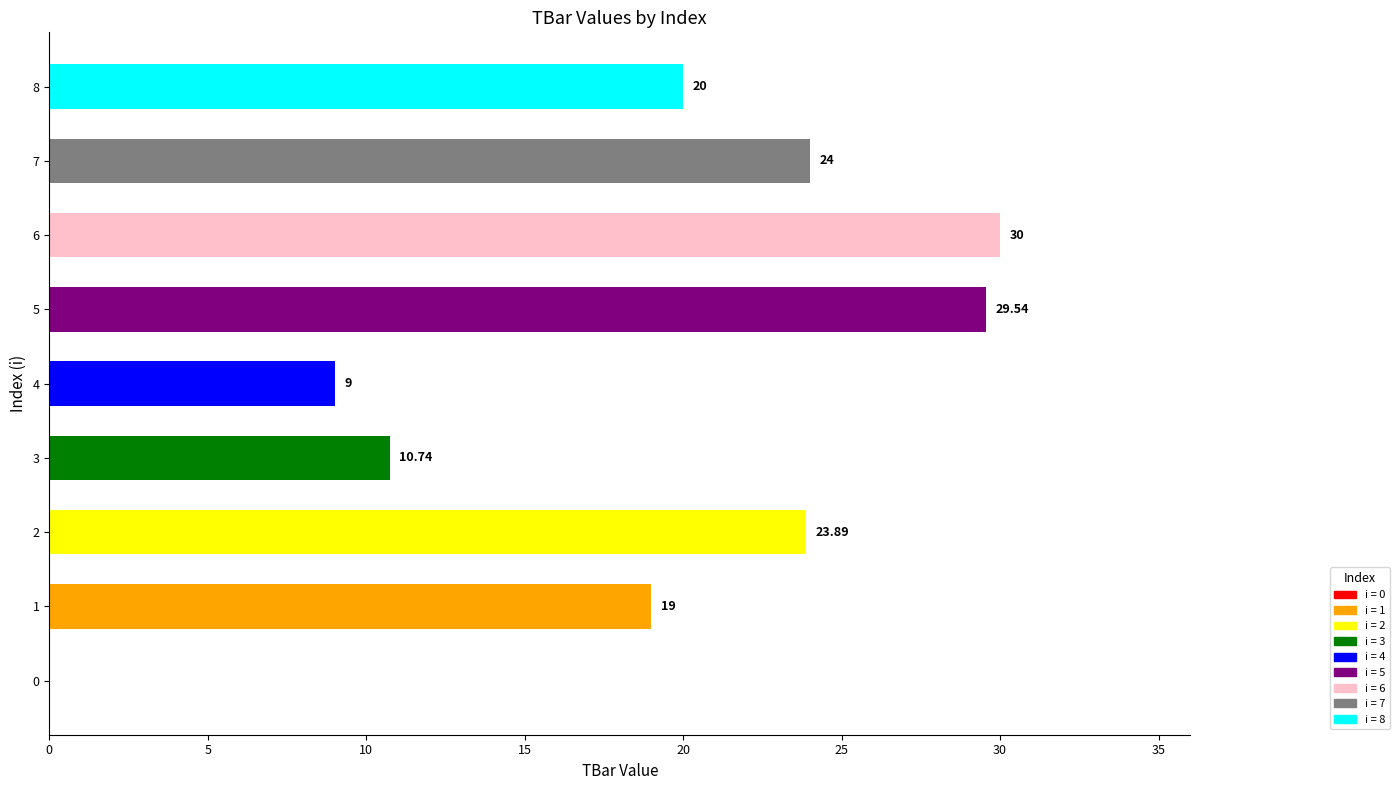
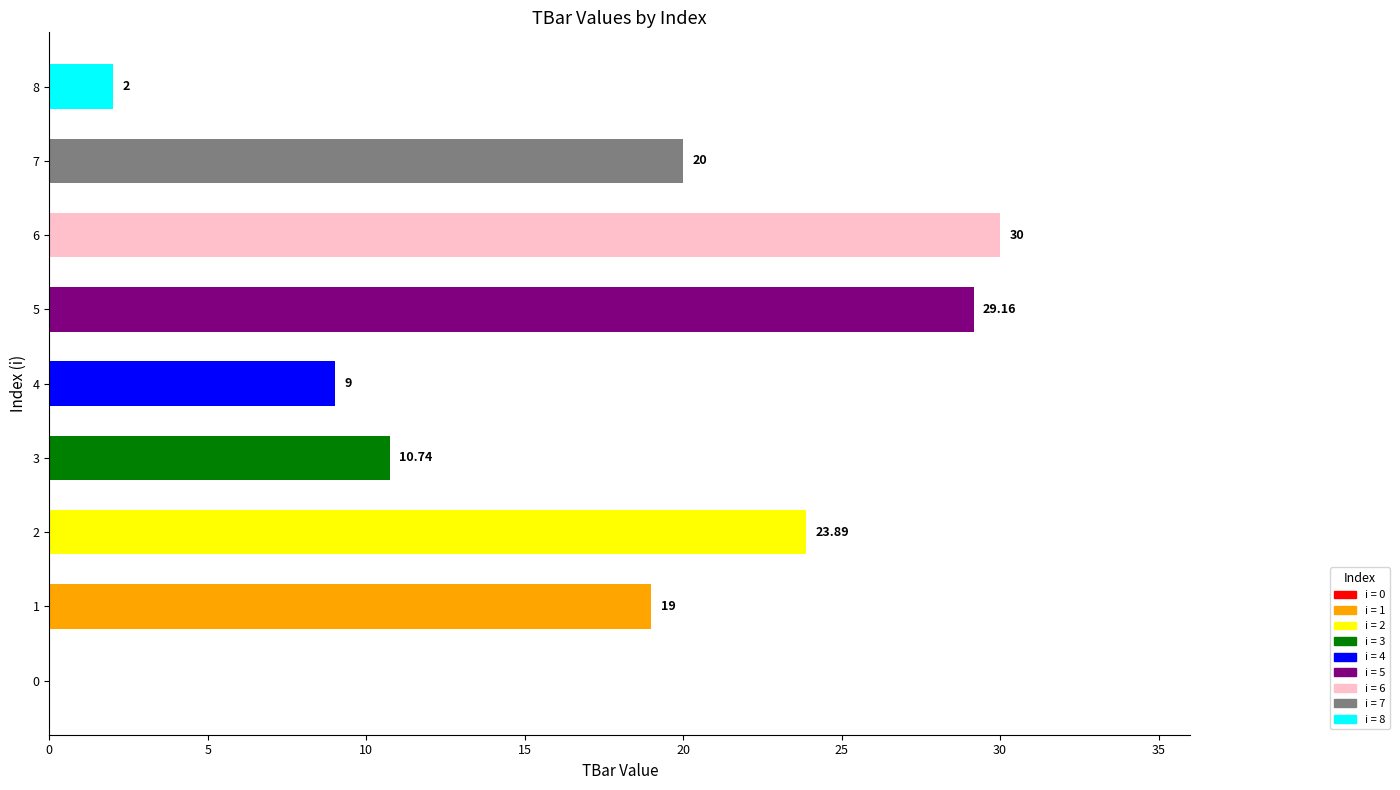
8: 20 -> 2
7: 24 -> 20
5: 29.54 -> 29.16
